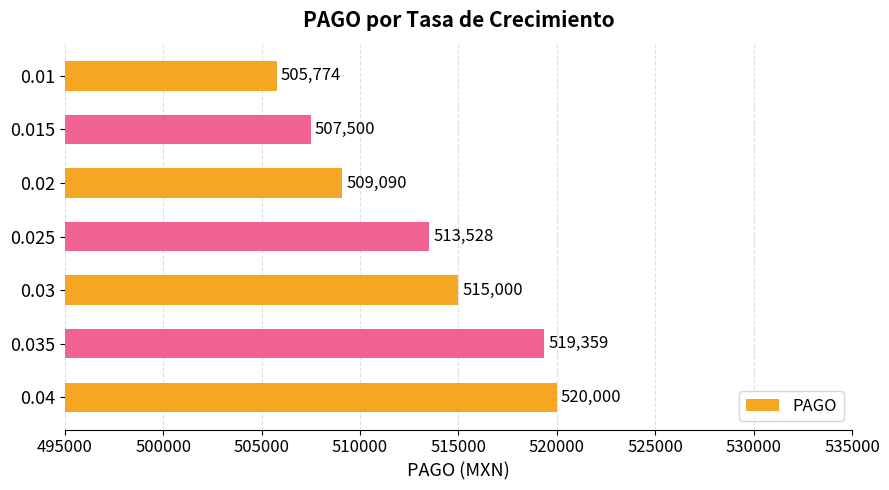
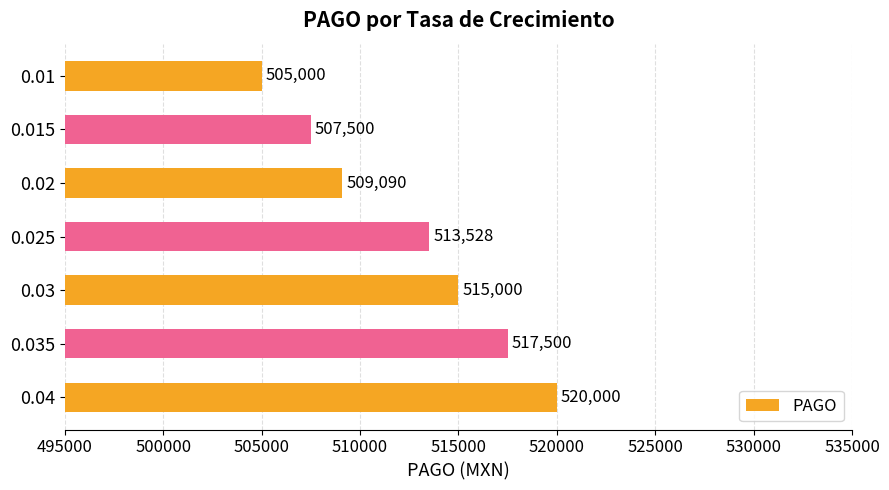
0.01: 505,774 -> 505,000
0.035: 519,359 -> 517,500
